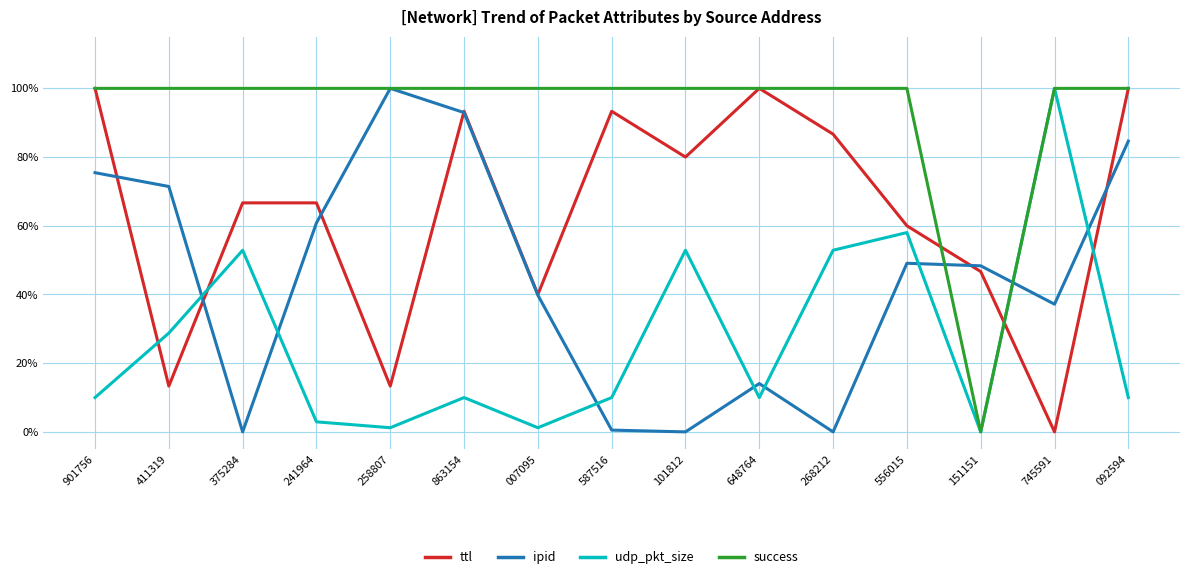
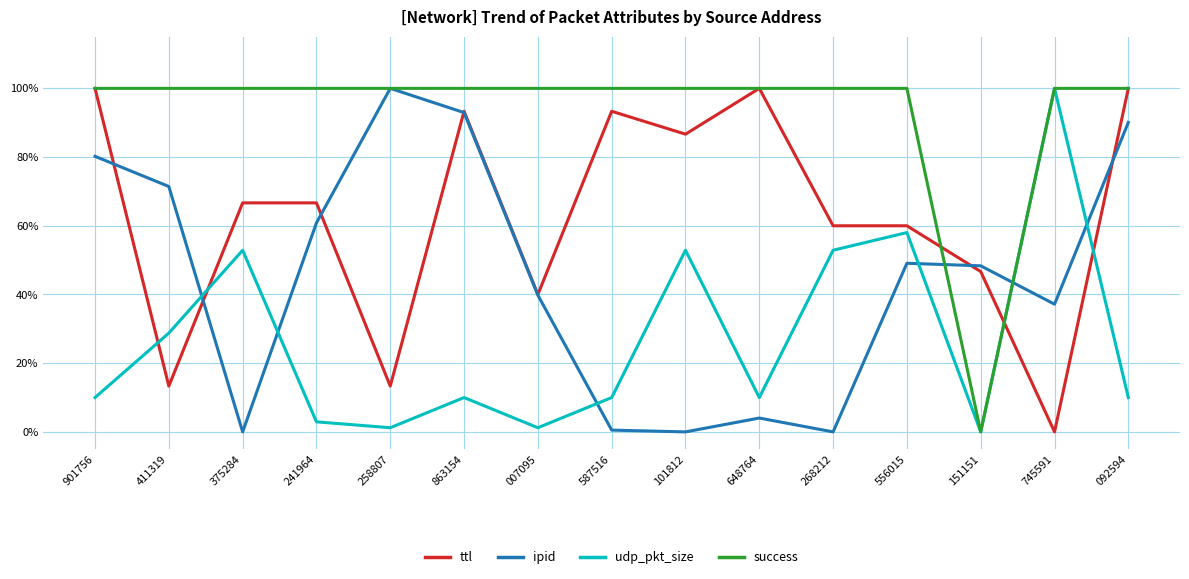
ipid, 901756: 75% -> 80%
ttl, 101812: 80% -> 87%
ipid, 648764: 14% -> 4%
ttl, 268212: 87% -> 60%
ipid, 092594: 85% -> 90%
